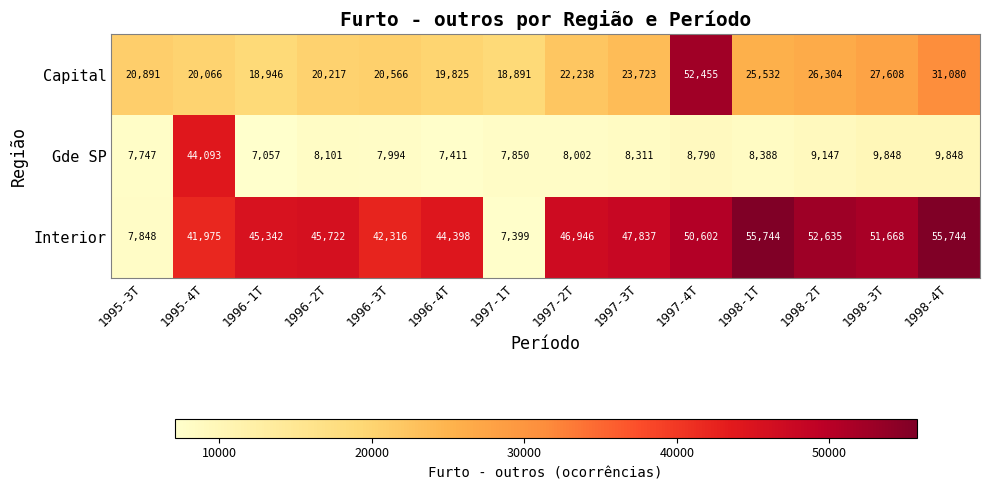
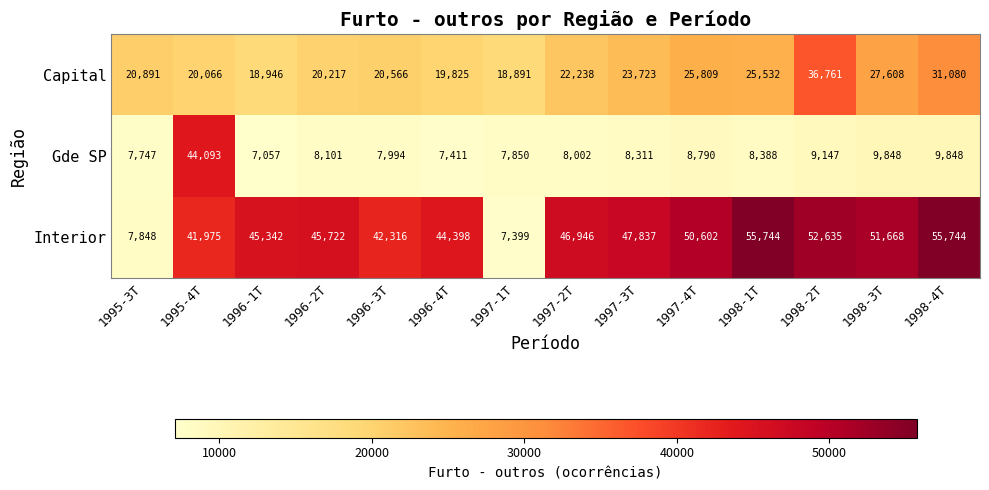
Capital, 1997-4T: 52,455 -> 25,809
Capital, 1998-2T: 26,304 -> 36,761
